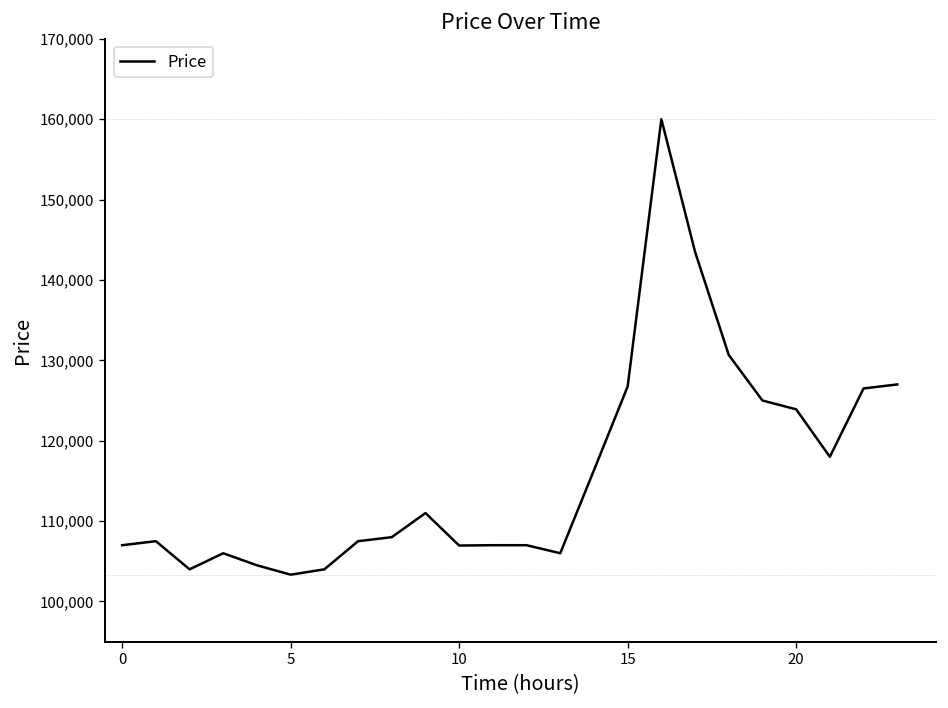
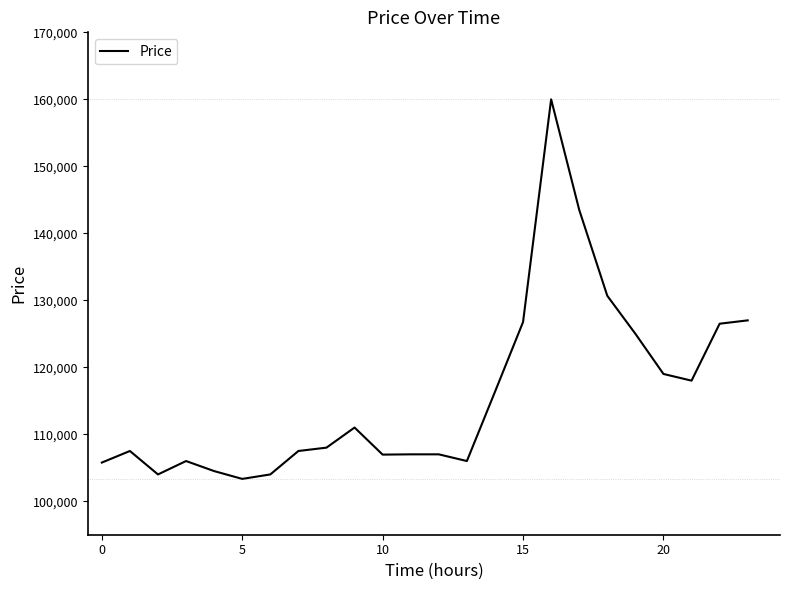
0: 107,000 -> 106,000
20: 124,000 -> 119,000
